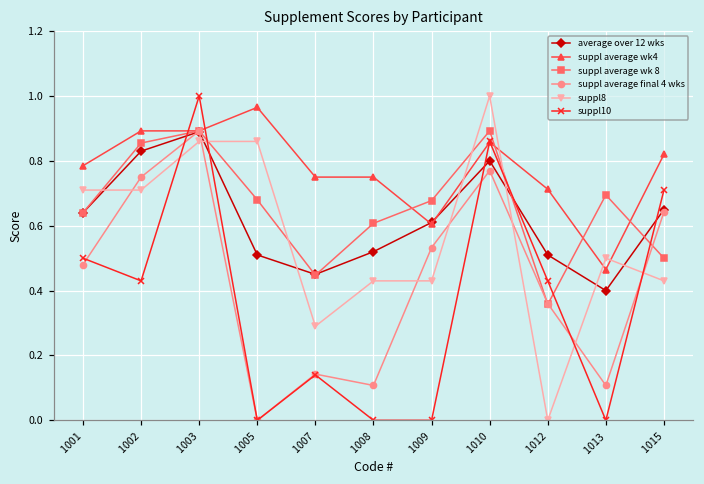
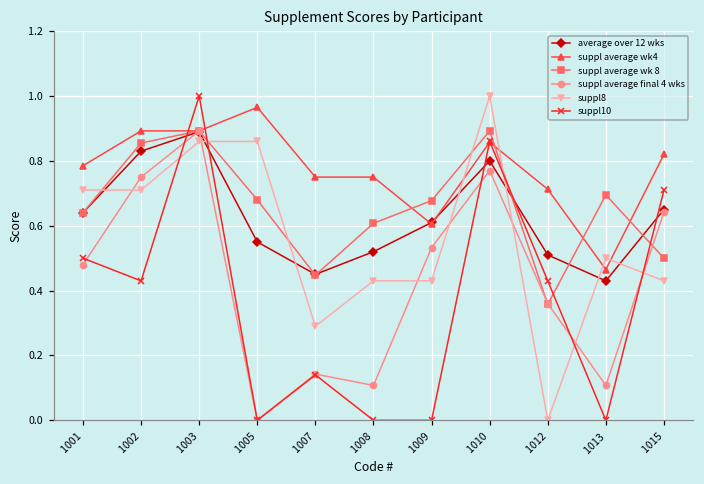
average over 12 wks, 1005: 0.51 -> 0.55
average over 12 wks, 1013: 0.40 -> 0.43
